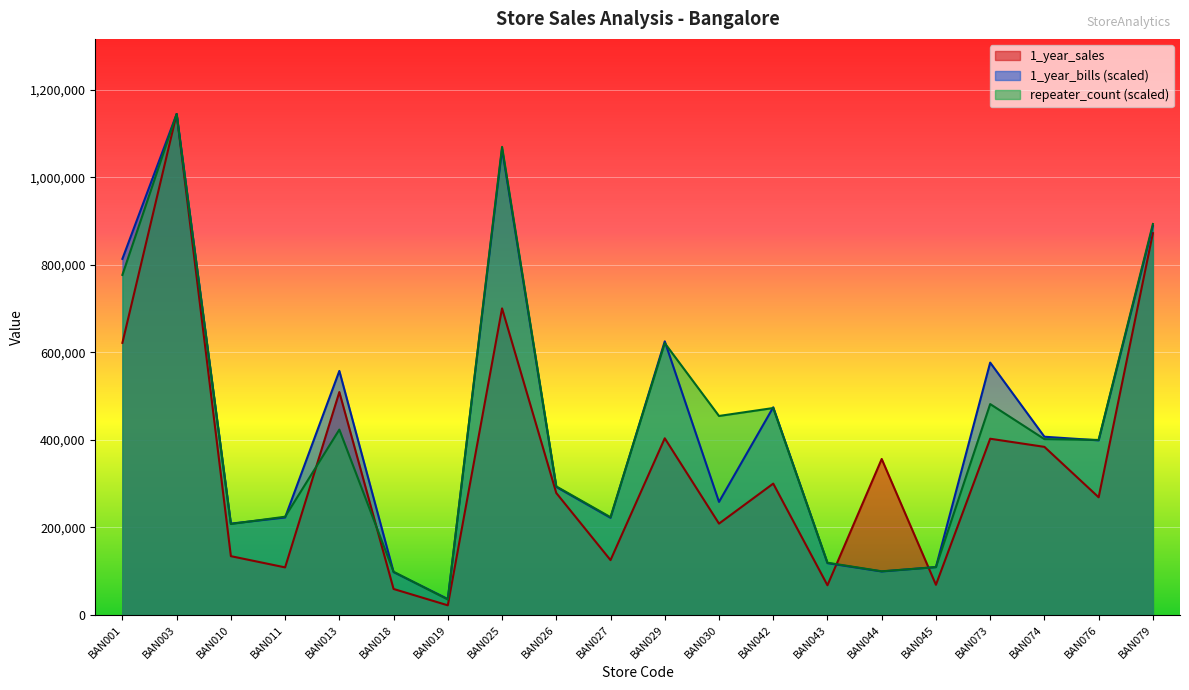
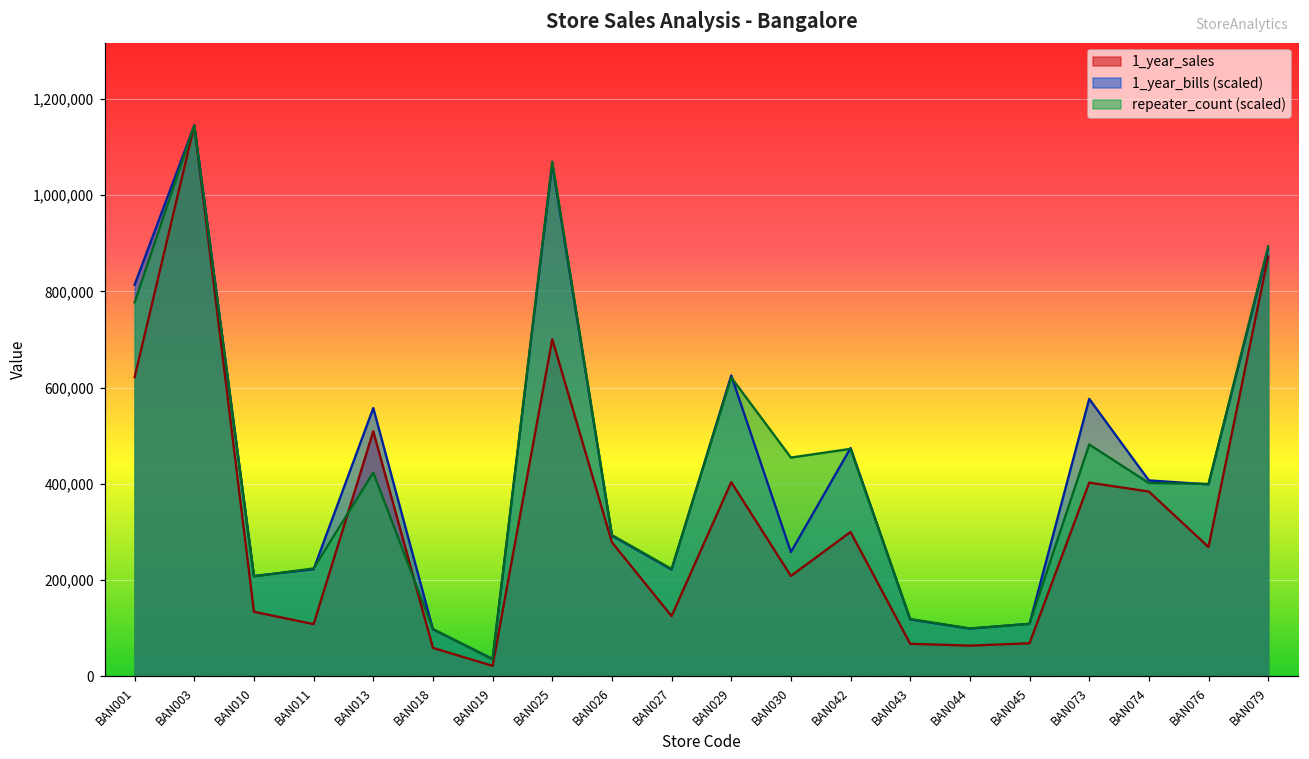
1_year_sales, BAN044: 360,000 -> 60,000
